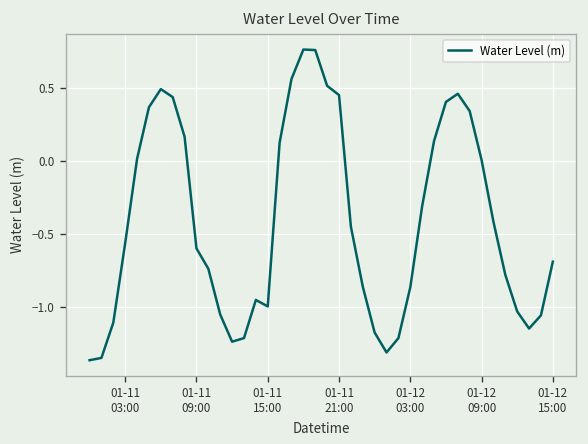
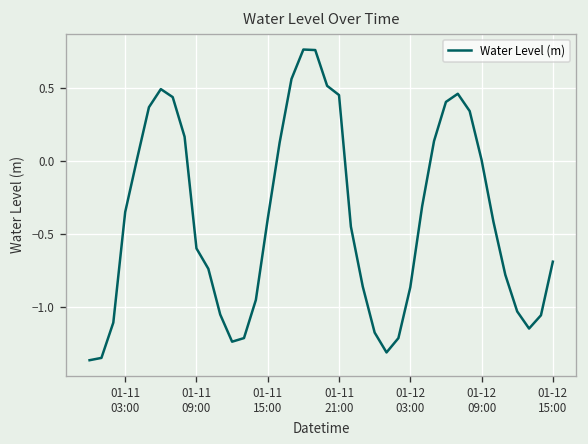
01-11 03:00: -0.56 -> -0.35
01-11 15:00: -0.99 -> -0.40
